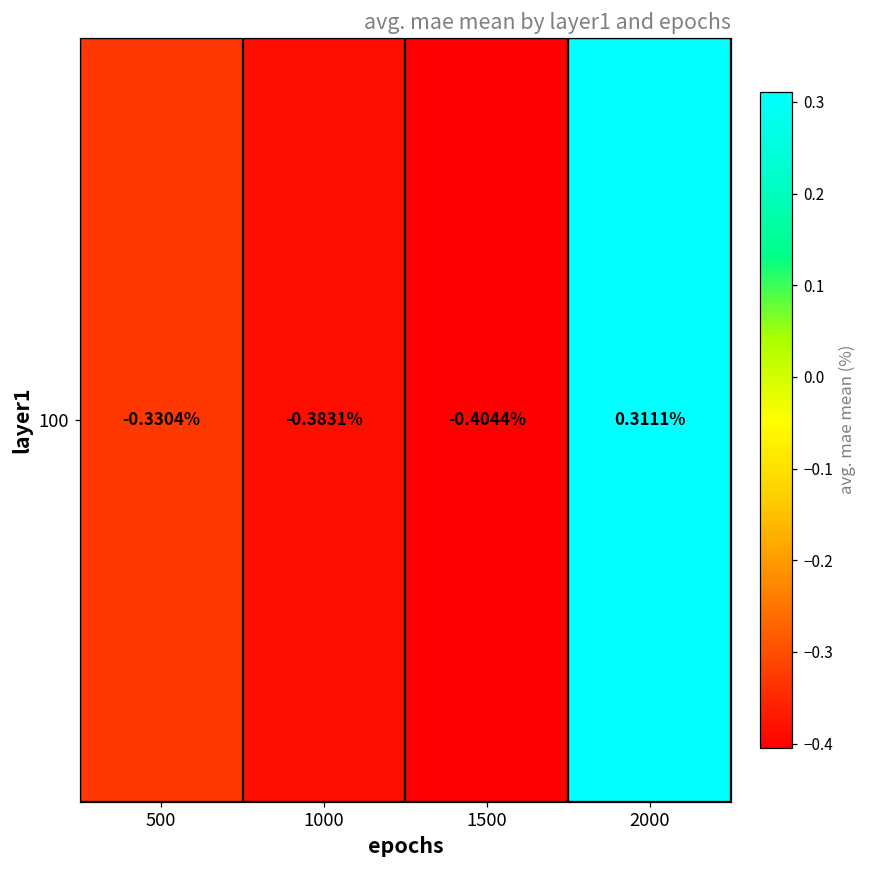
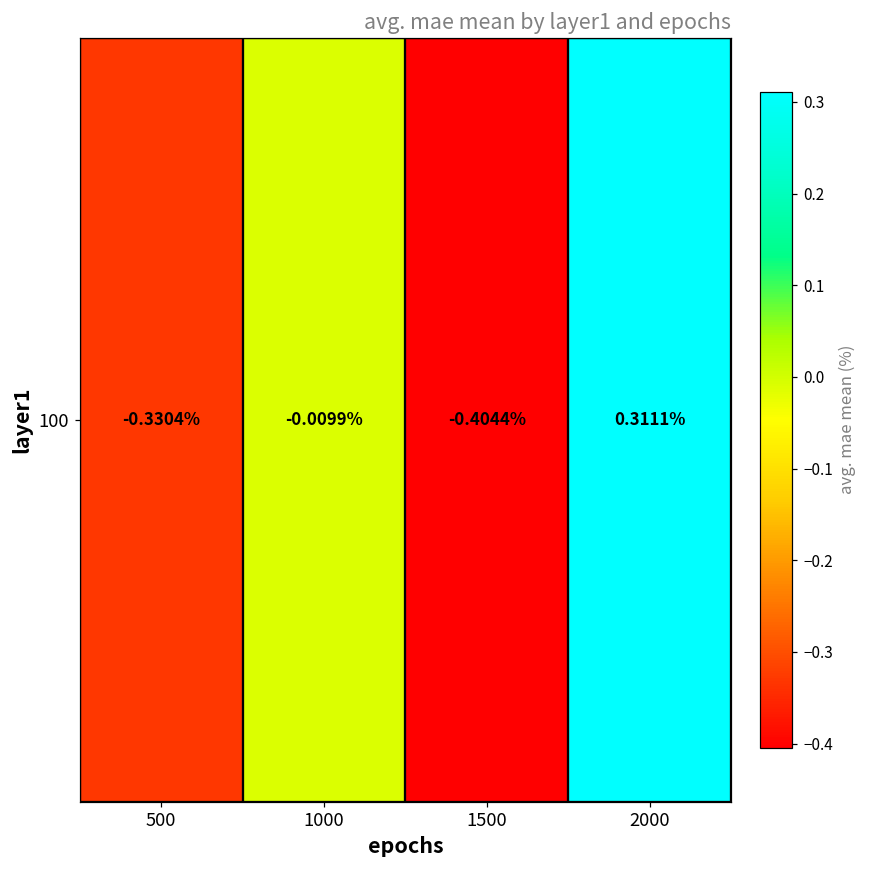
100, 1000: -0.3831% -> -0.0099%
